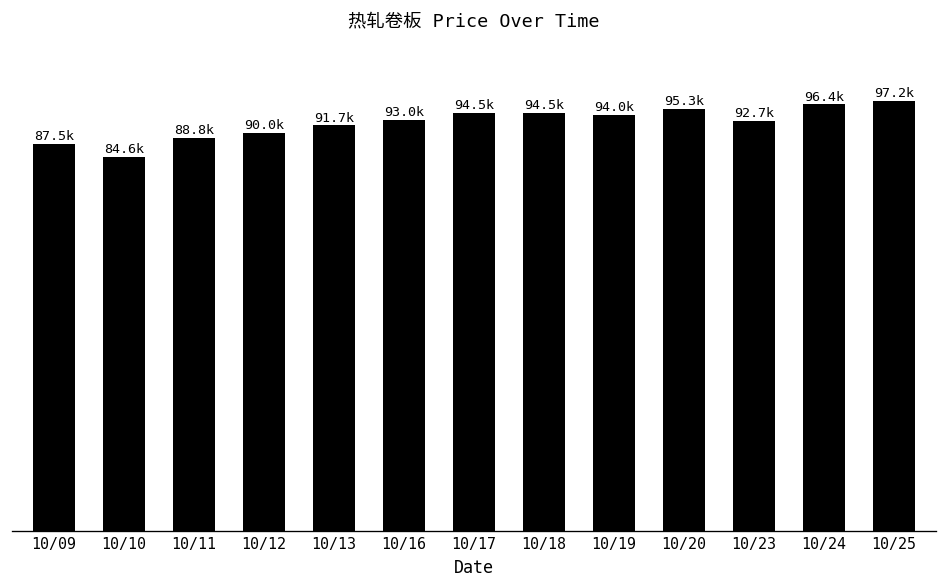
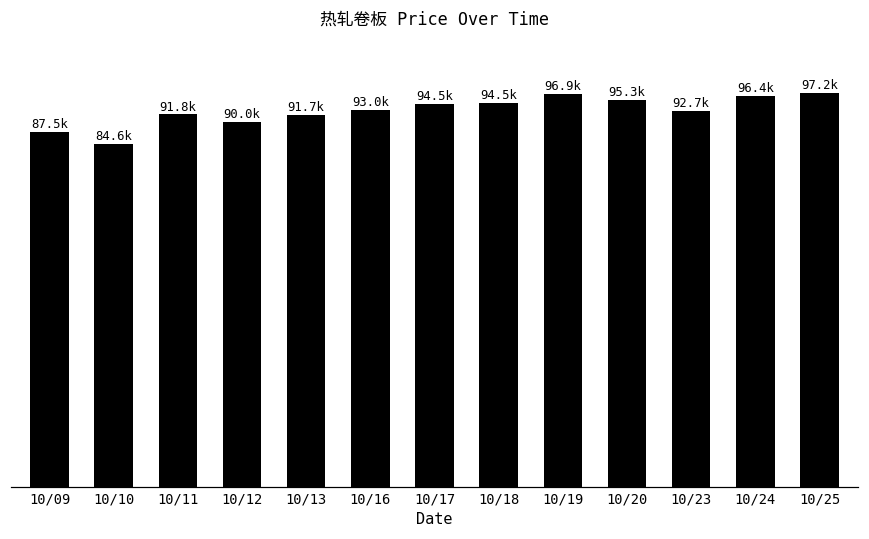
10/11: 88.8k -> 91.8k
10/19: 94.0k -> 96.9k
